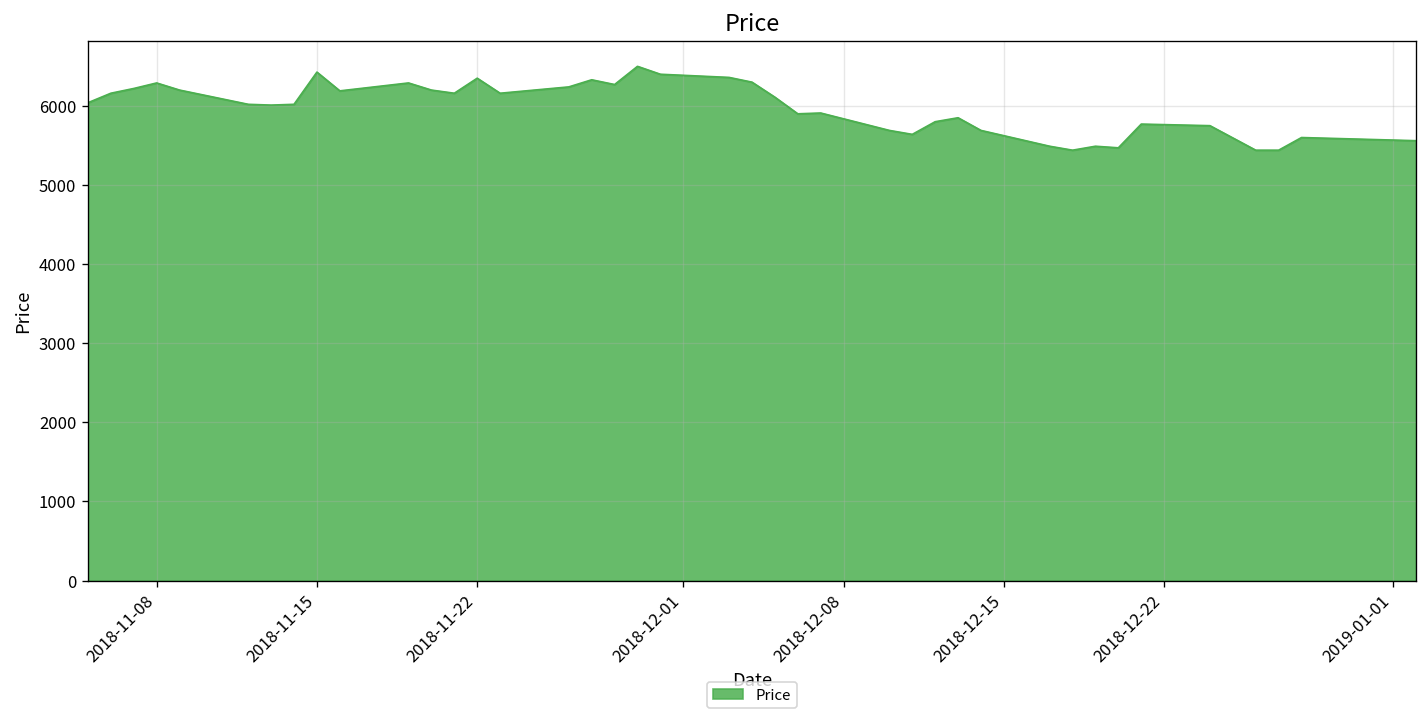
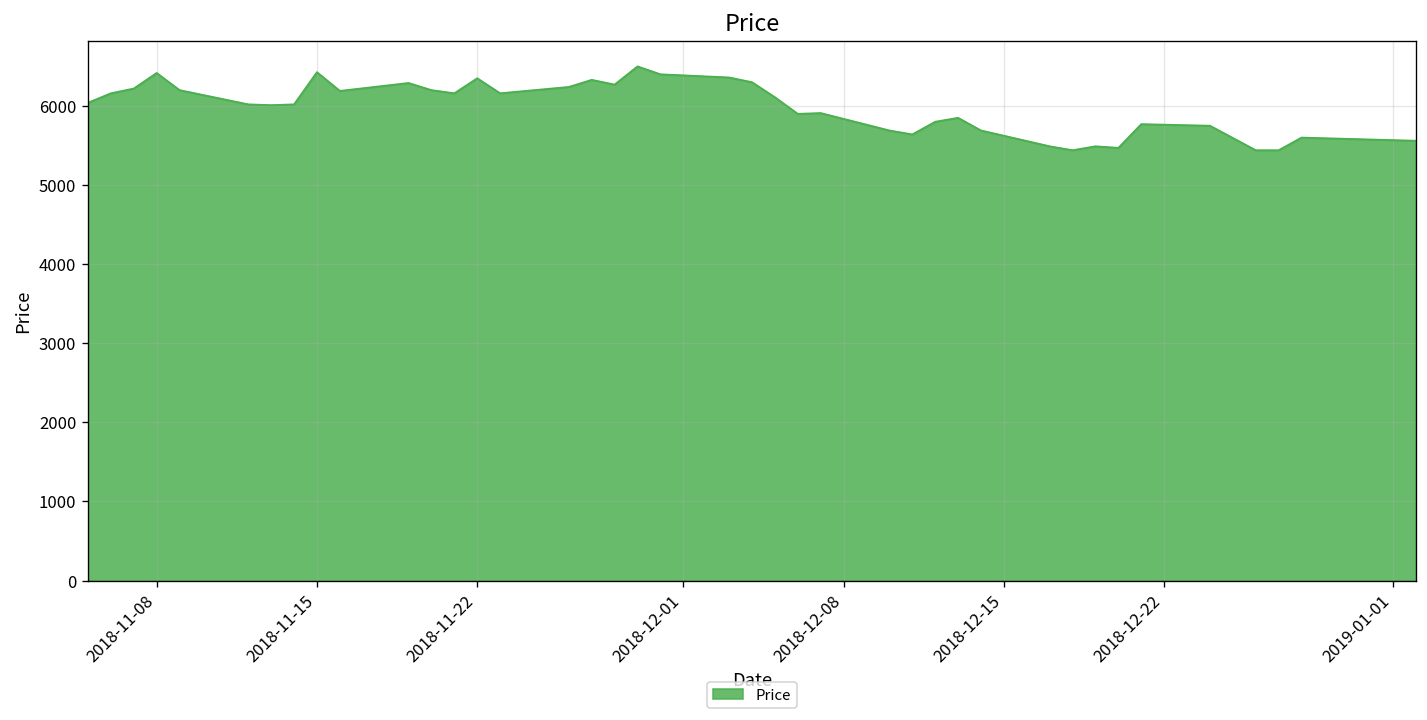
2018-11-08: 6300 -> 6400
